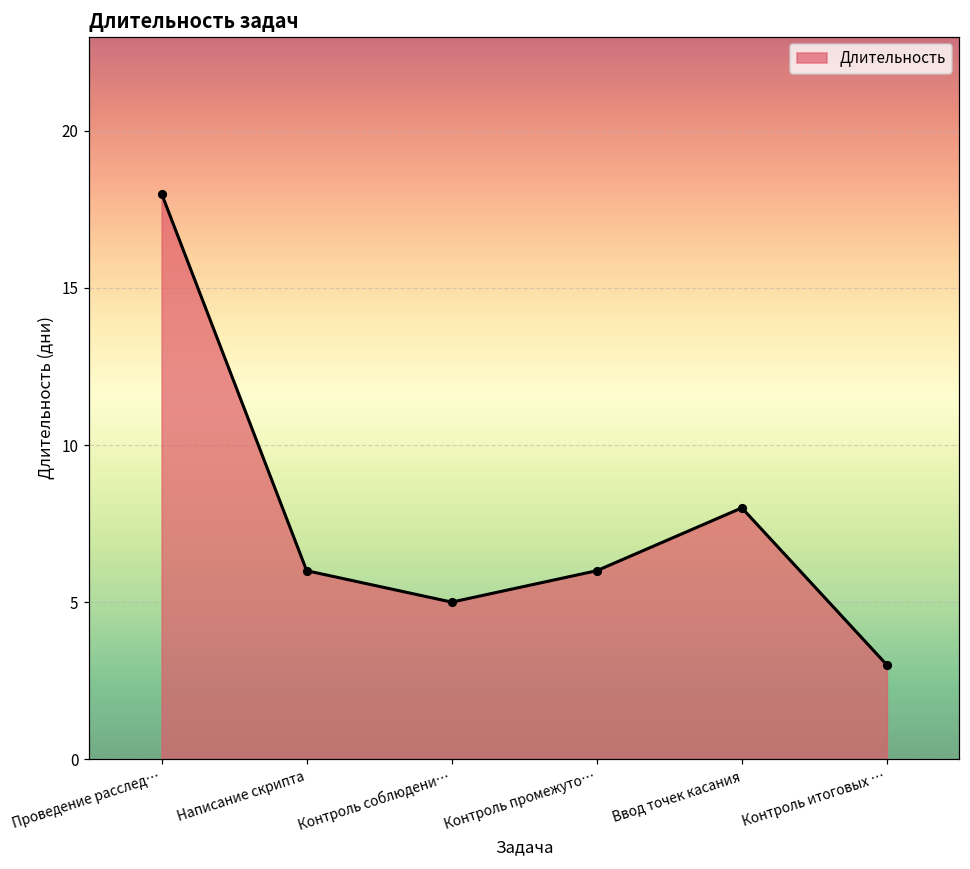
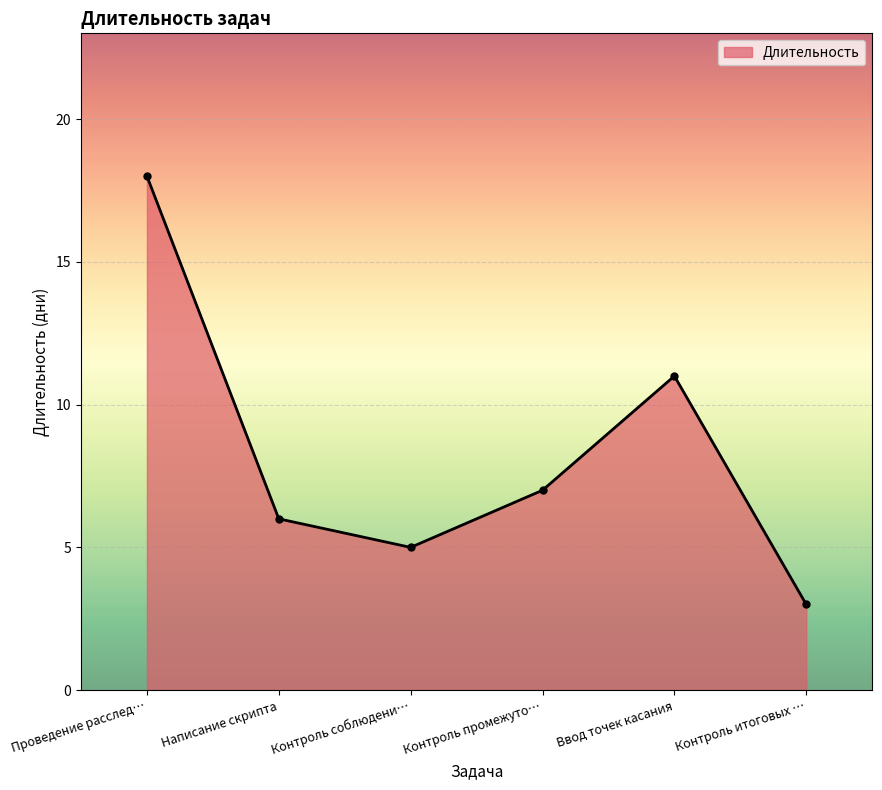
Контроль промежуто…: 6 -> 7
Ввод точек касания: 8 -> 11
